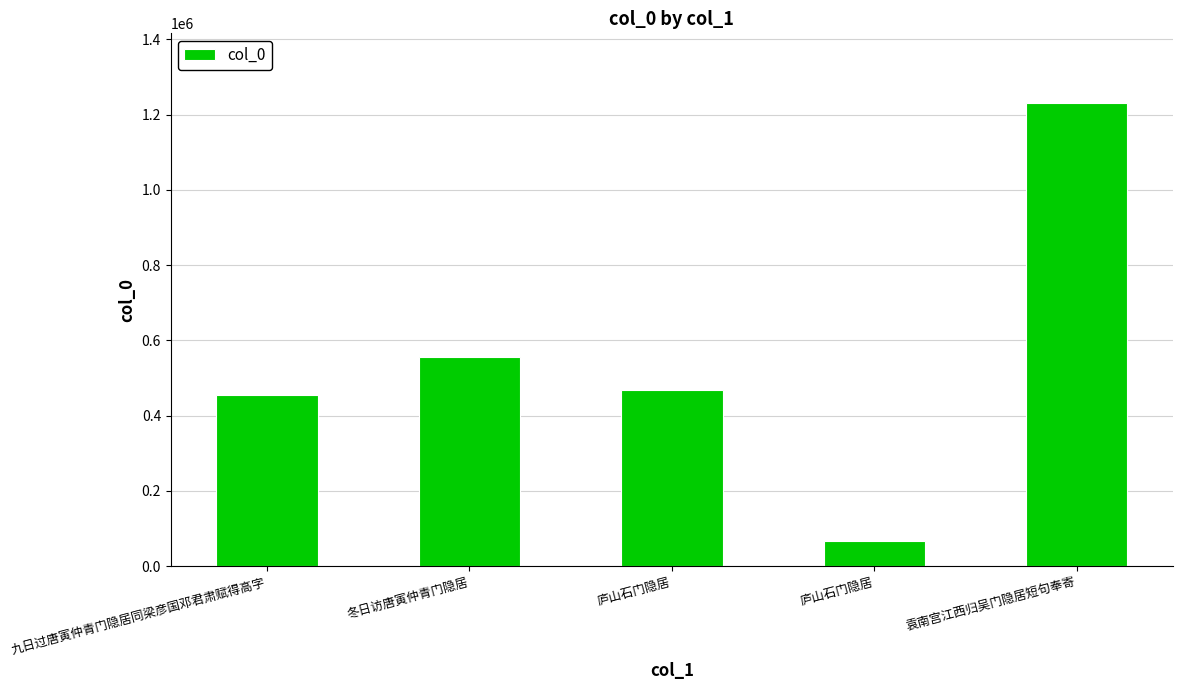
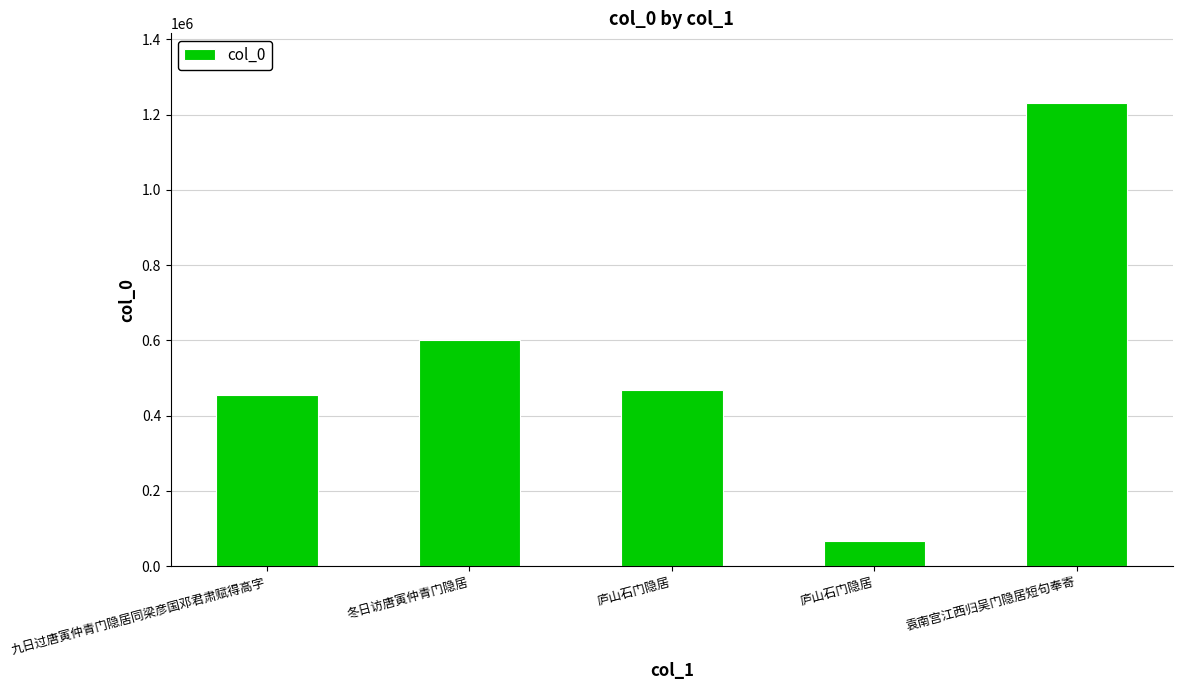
冬日访唐寅仲青门隐居: 560000 -> 600000
